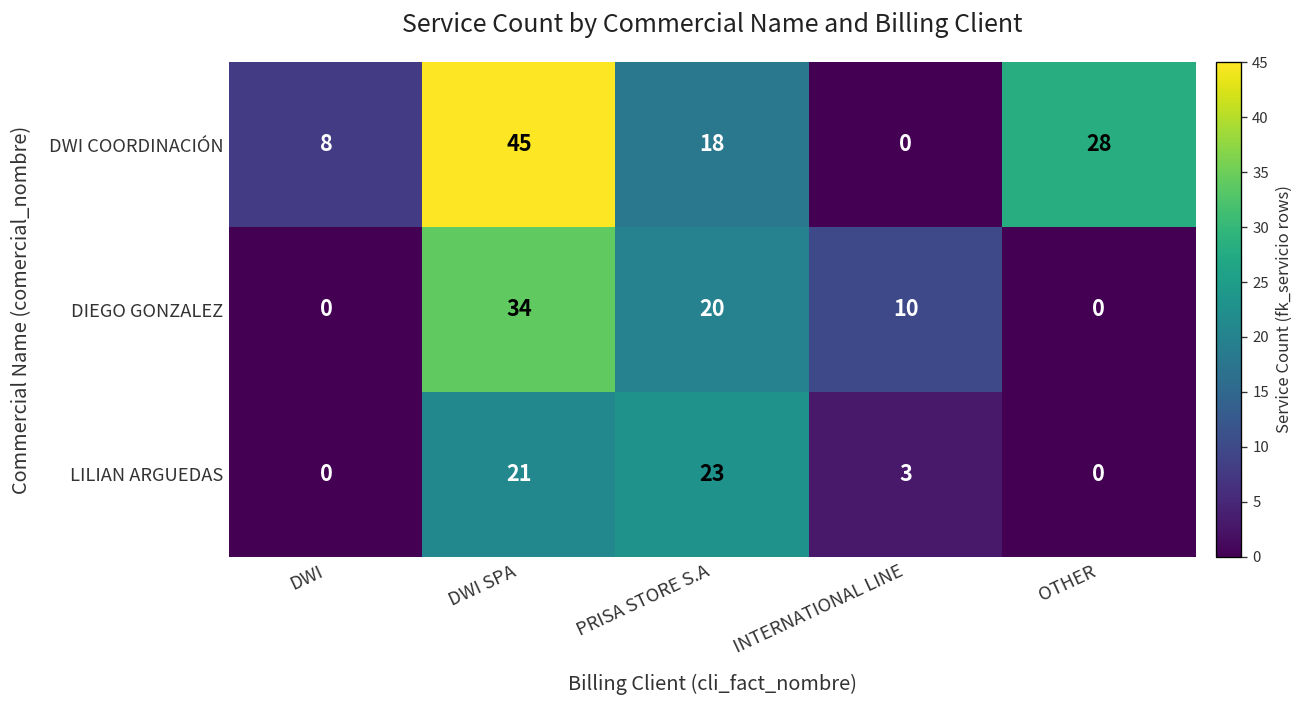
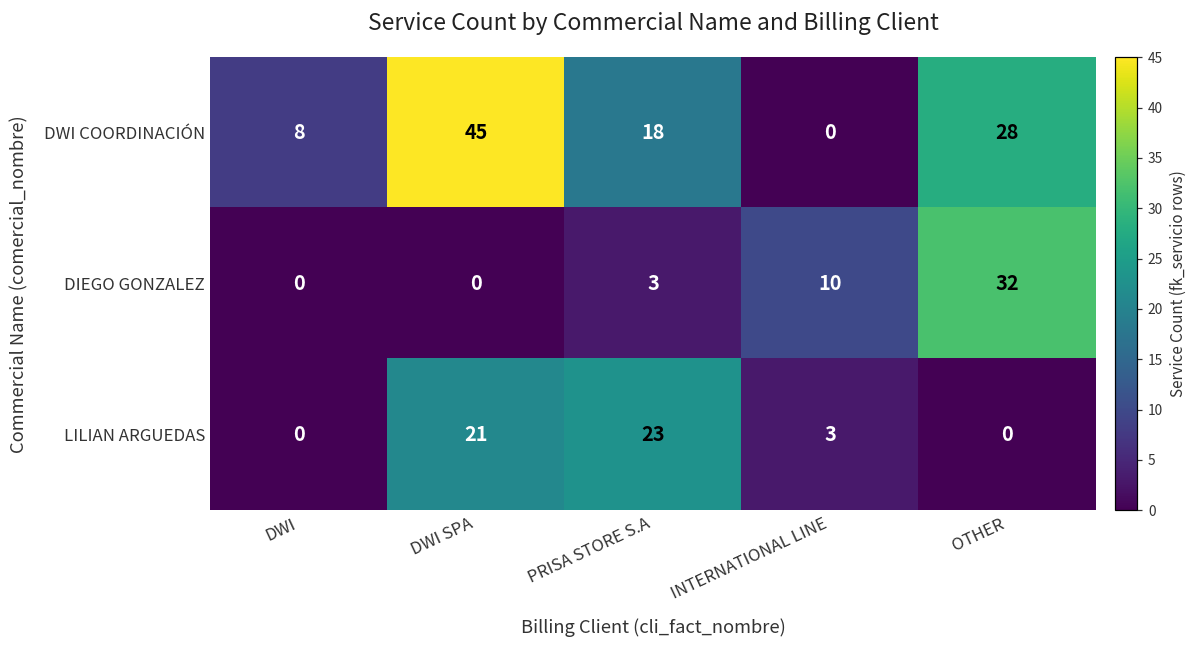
DIEGO GONZALEZ, DWI SPA: 34 -> 0
DIEGO GONZALEZ, PRISA STORE S.A: 20 -> 3
DIEGO GONZALEZ, OTHER: 0 -> 32
